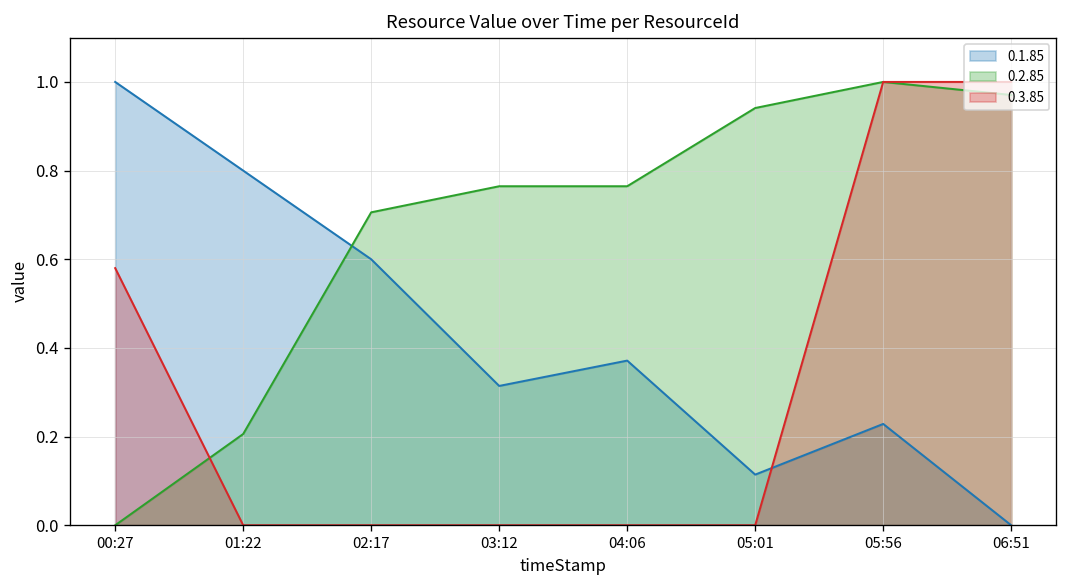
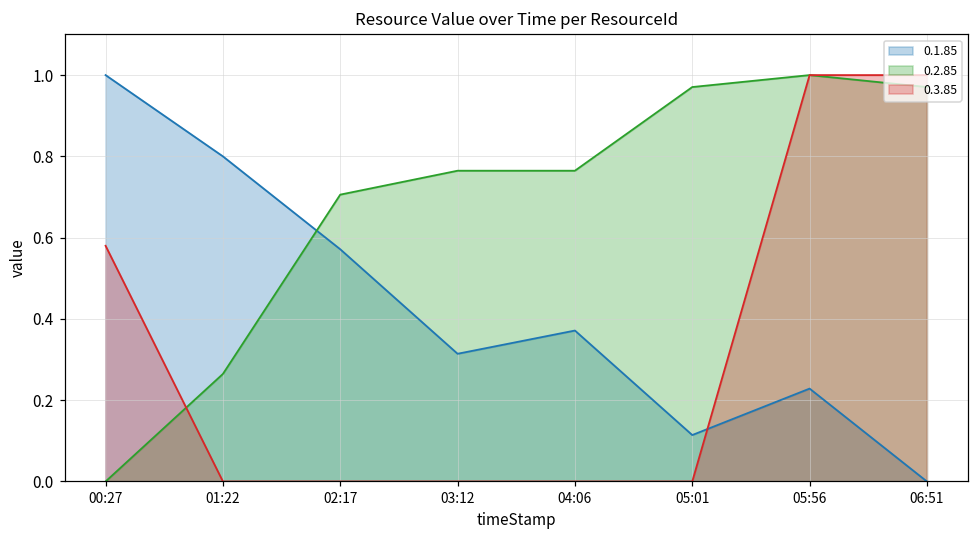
0.2.85, 01:22: 0.21 -> 0.26
0.1.85, 02:17: 0.60 -> 0.57
0.2.85, 05:01: 0.94 -> 0.97
